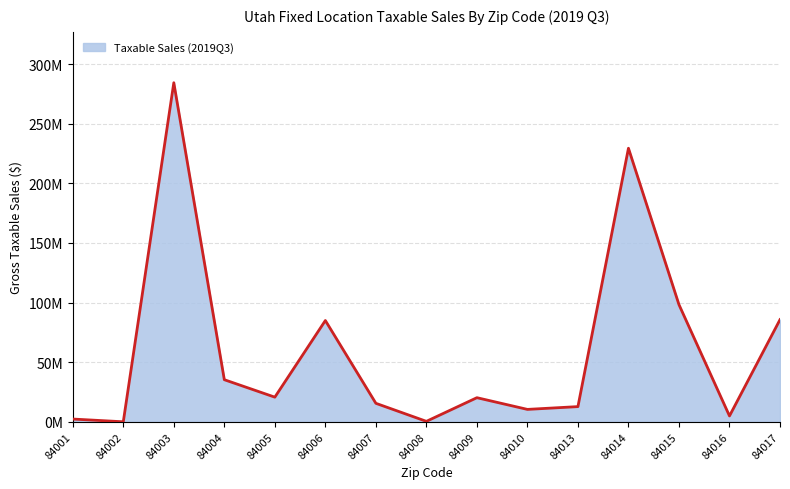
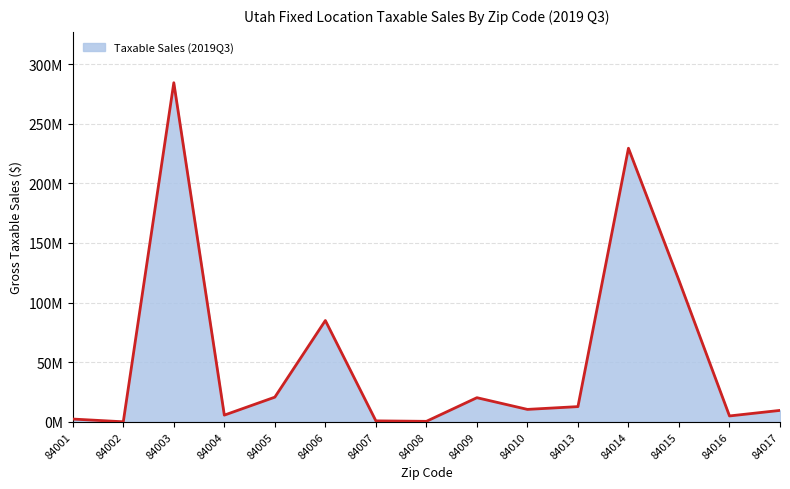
84004: 35000000 -> 6000000
84007: 16000000 -> 1000000
84015: 98000000 -> 119000000
84017: 86000000 -> 10000000
